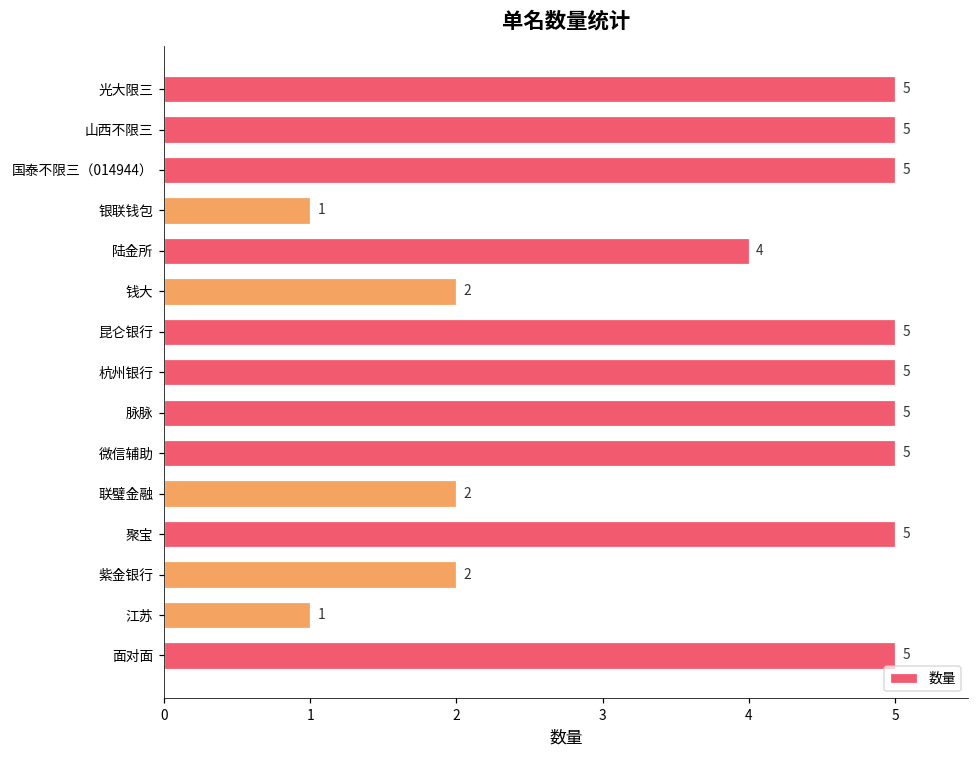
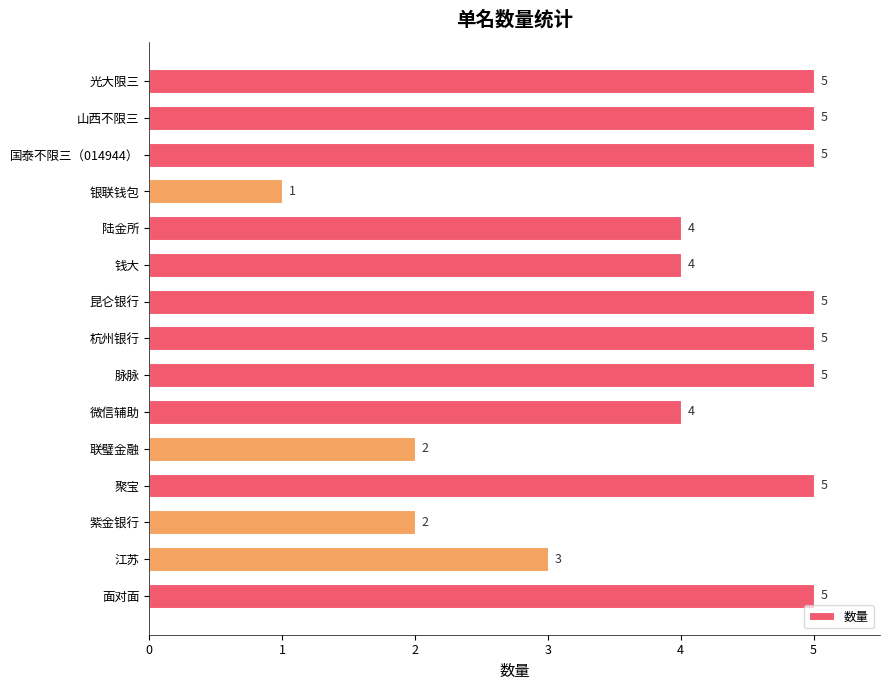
钱大: 2 -> 4
微信辅助: 5 -> 4
江苏: 1 -> 3
